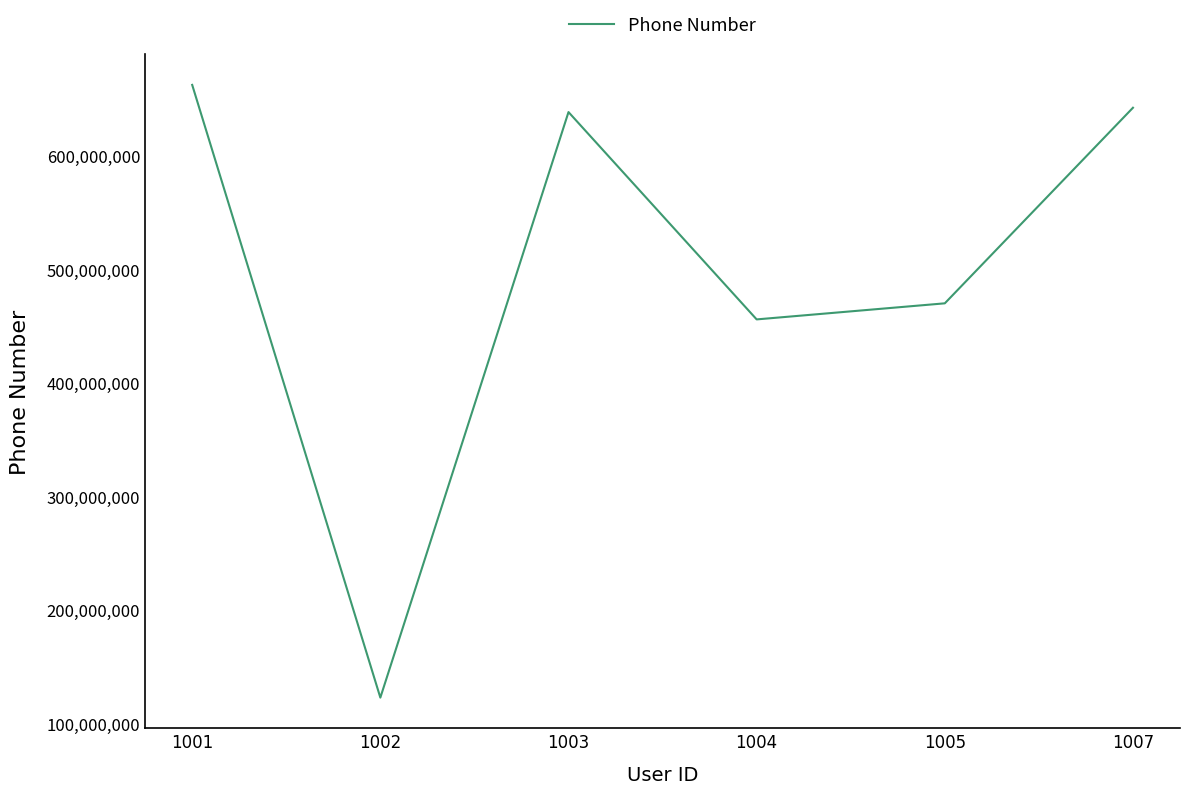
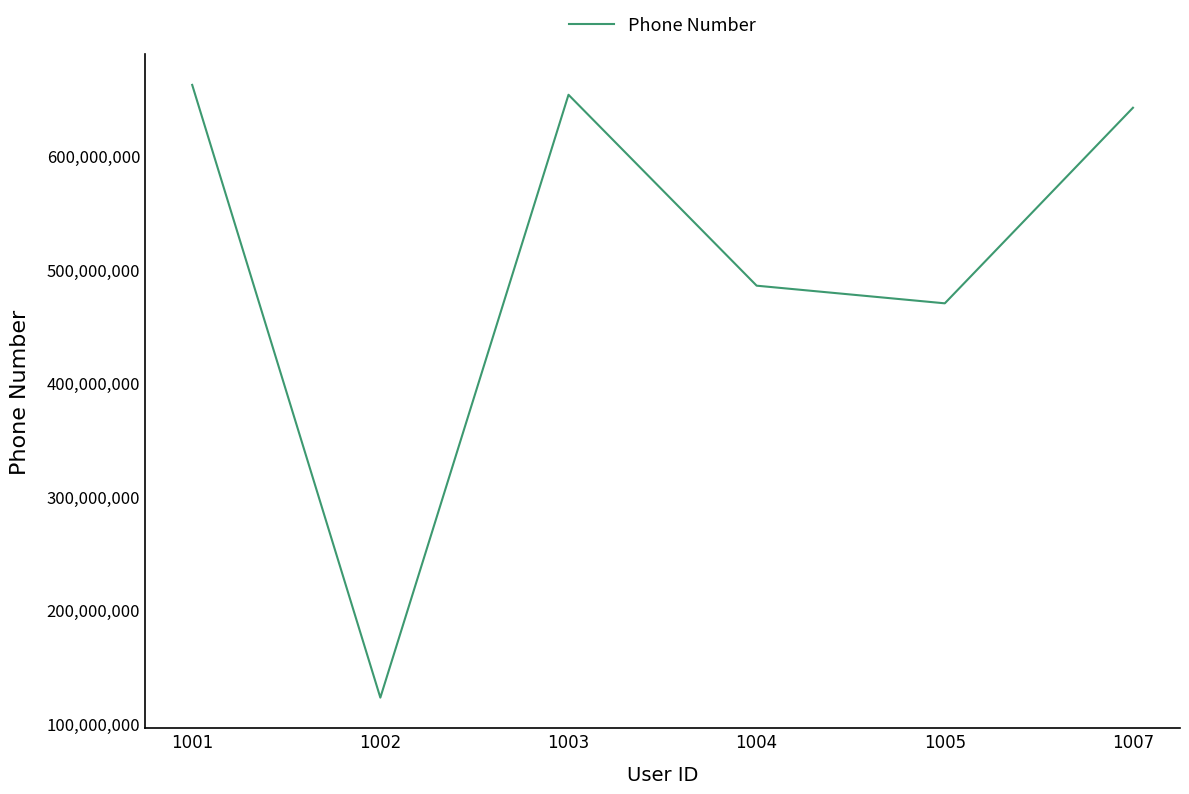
1003: 639,000,000 -> 654,000,000
1004: 456,000,000 -> 486,000,000
